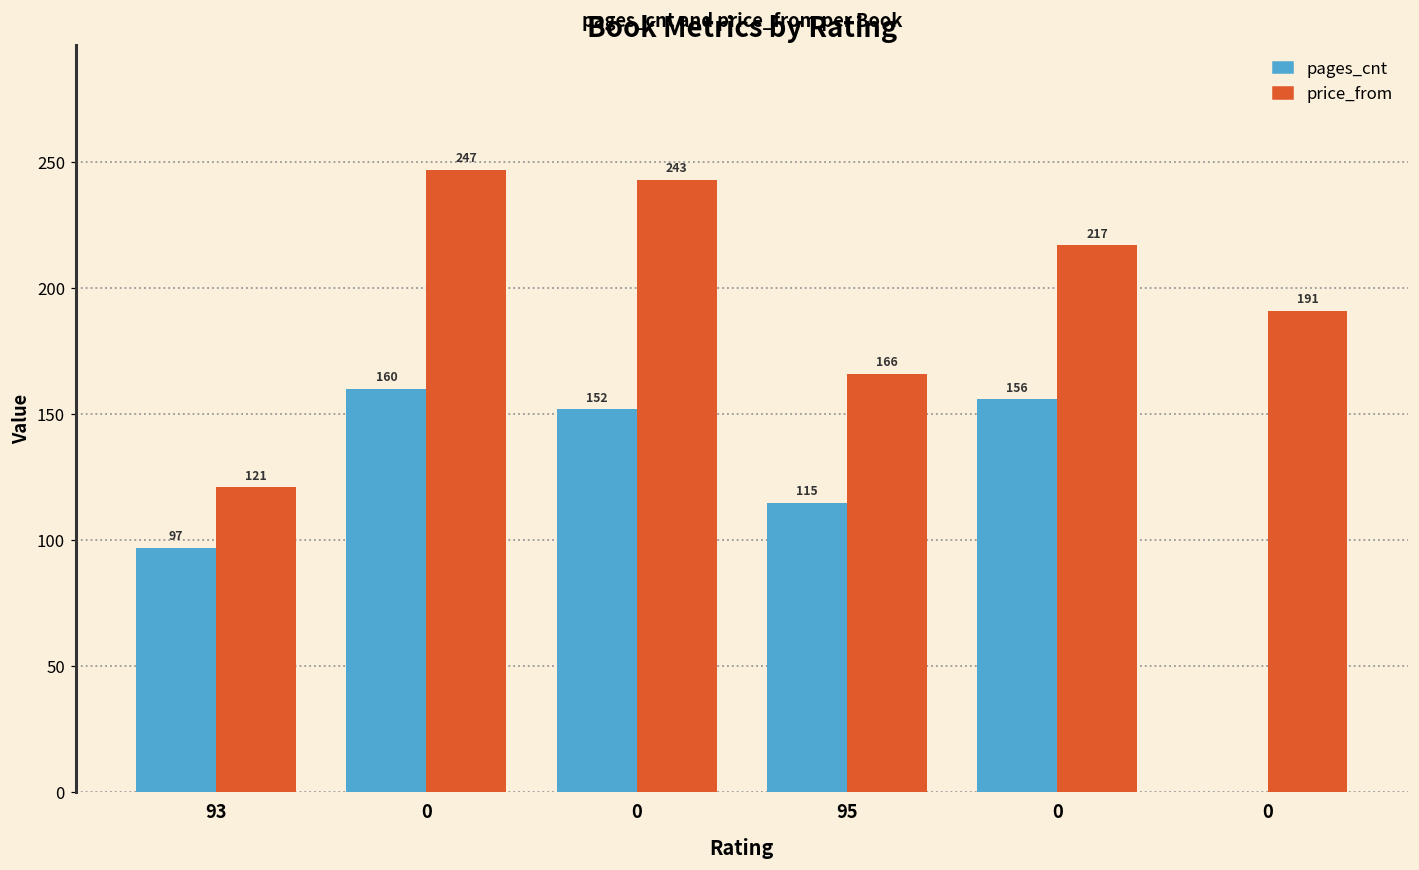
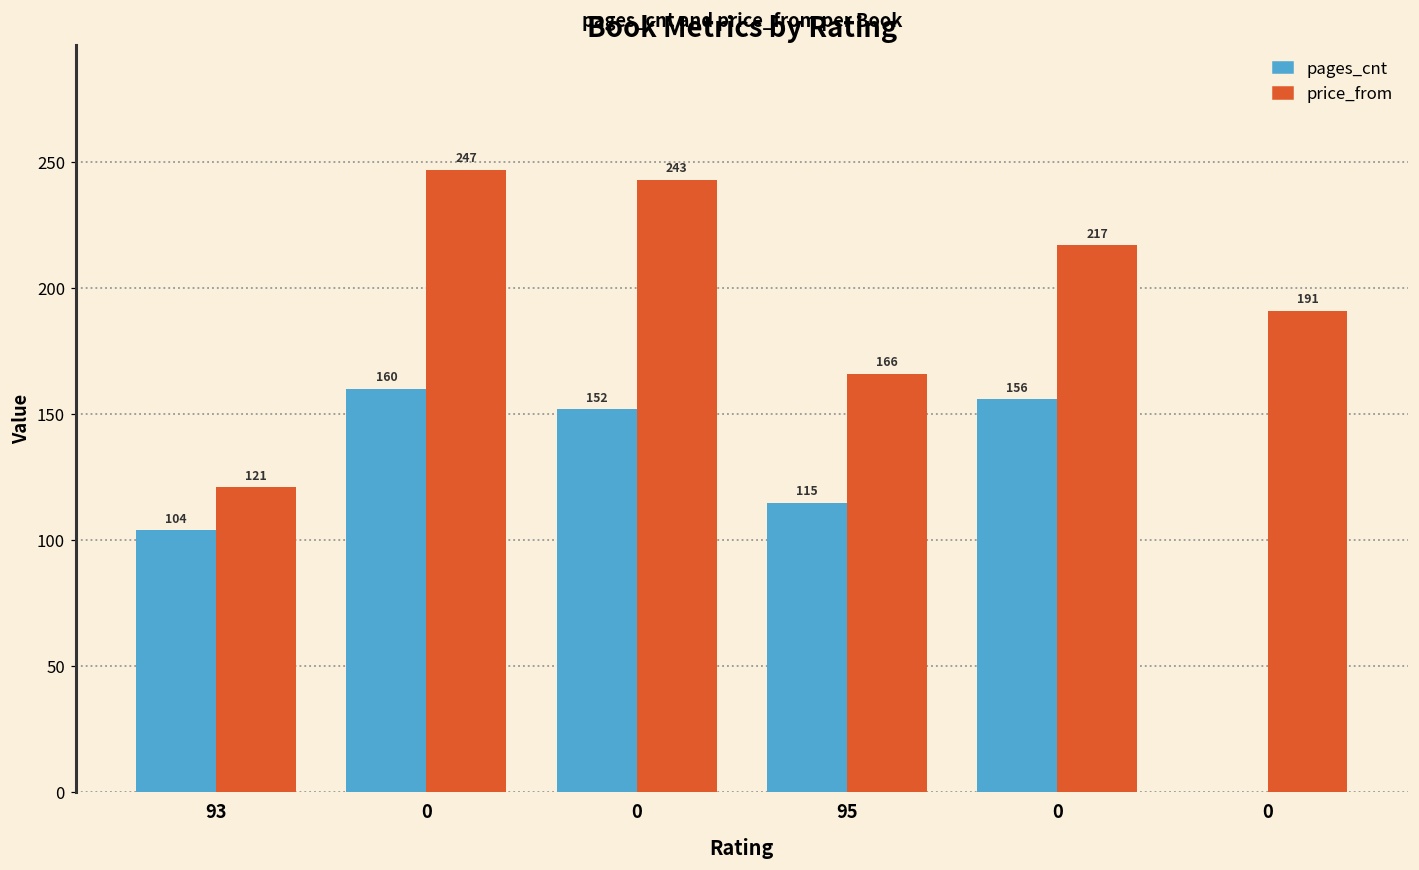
pages_cnt, 93: 97 -> 104
